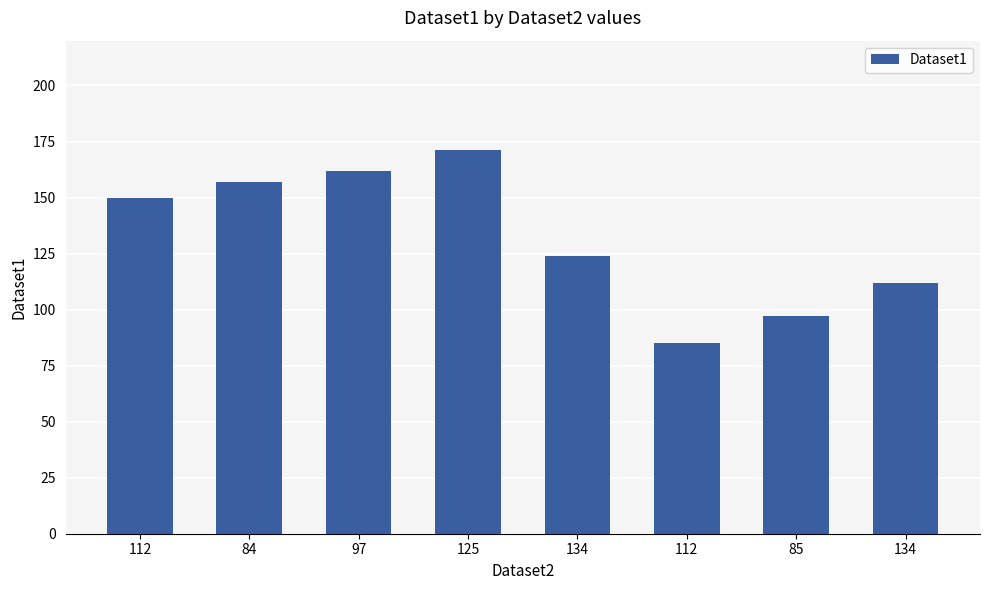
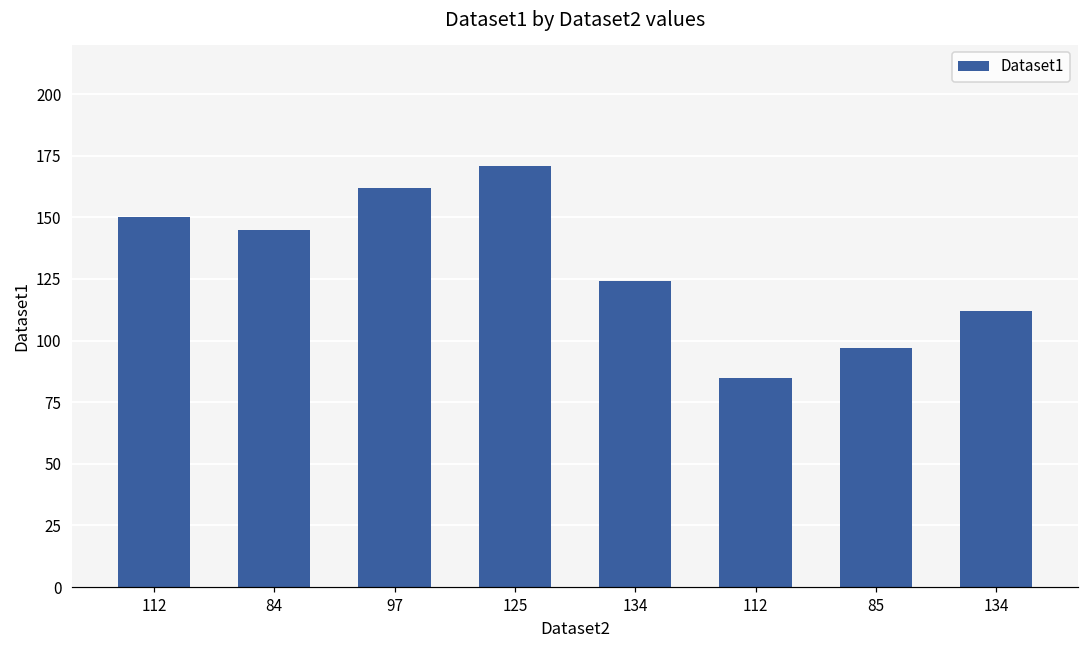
84: 157 -> 145
